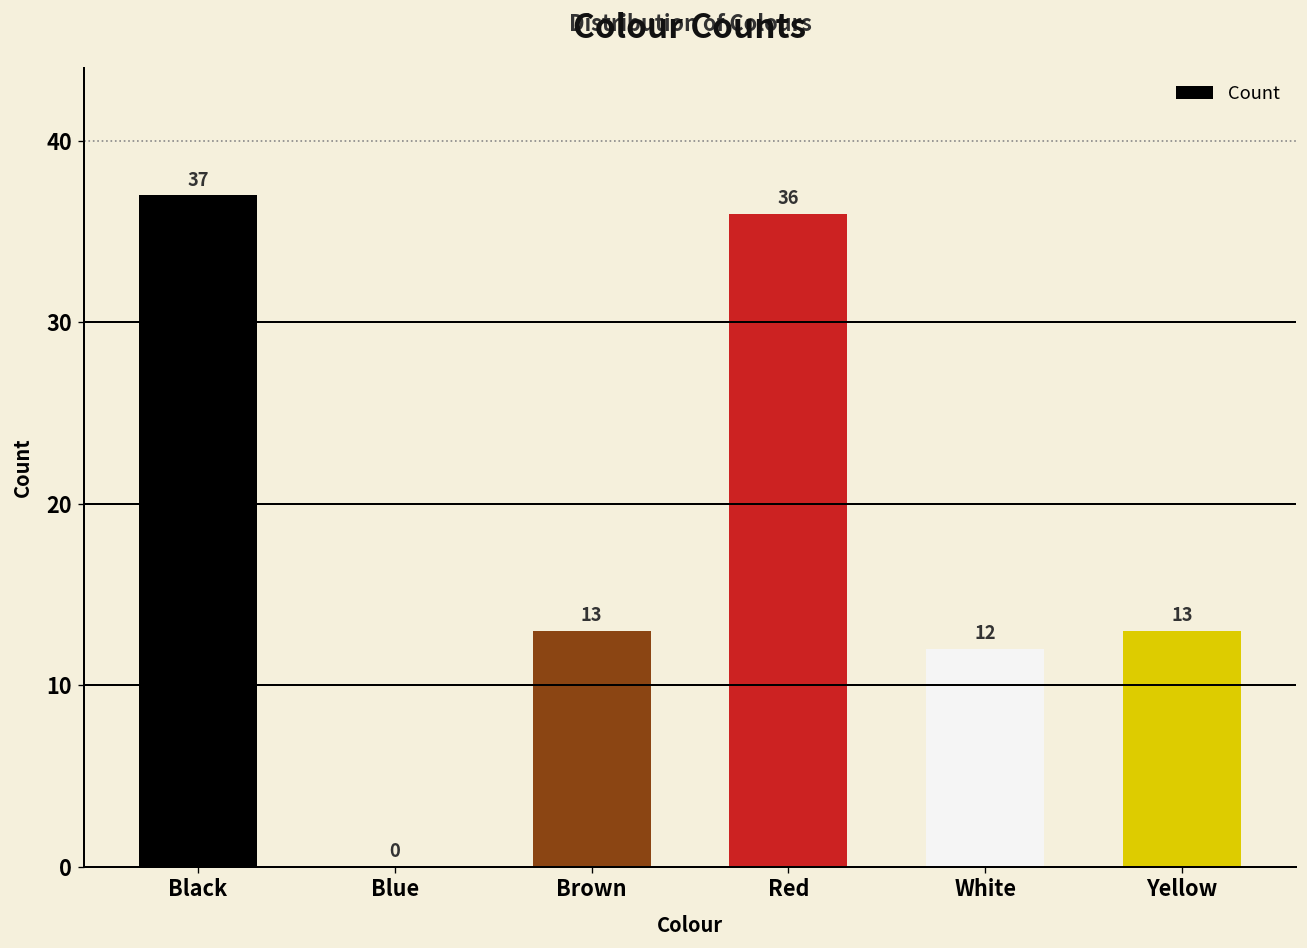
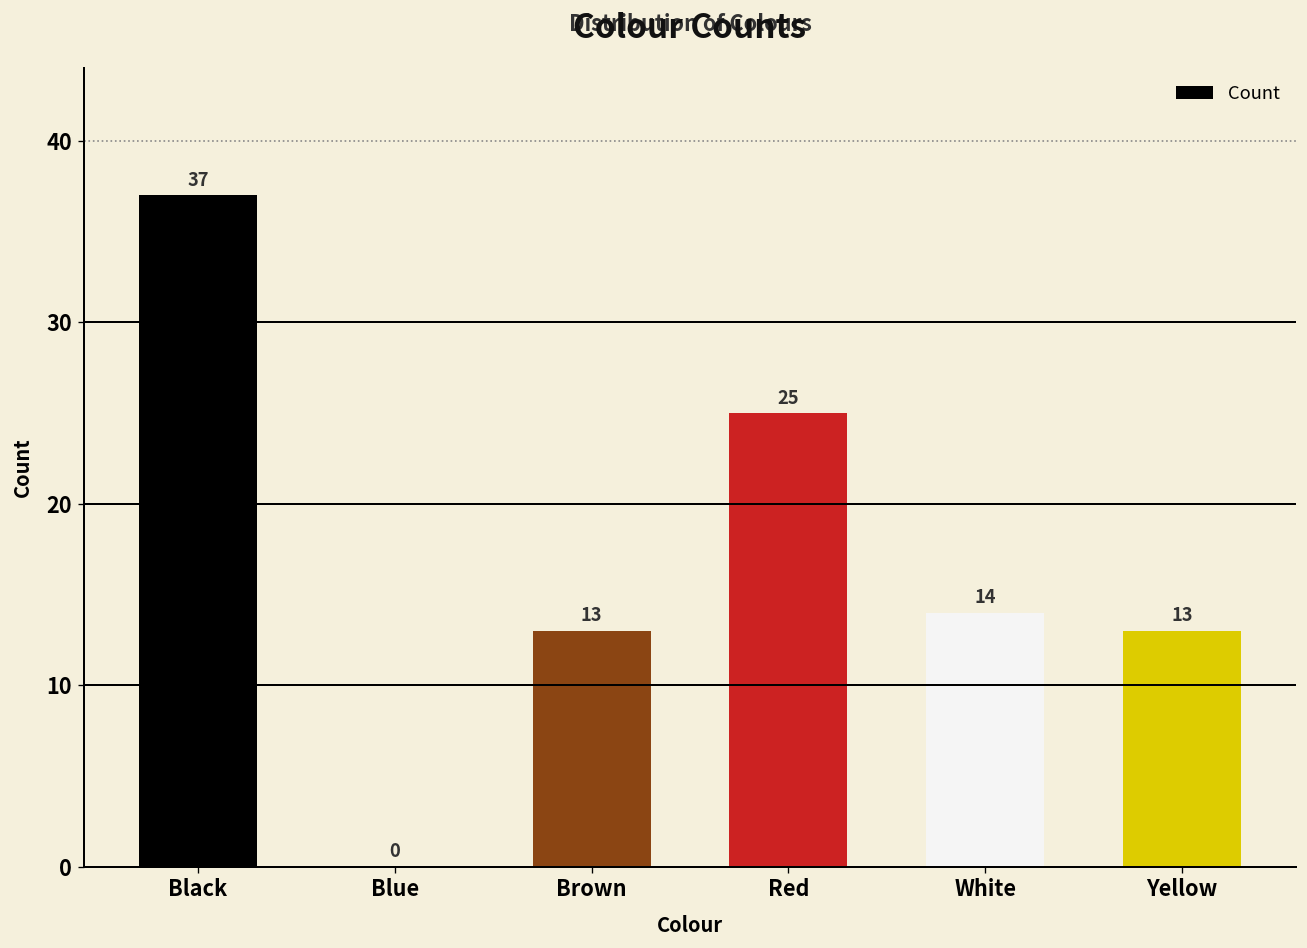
Red: 36 -> 25
White: 12 -> 14
